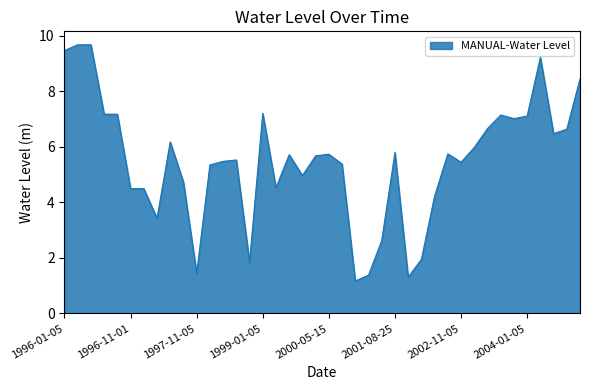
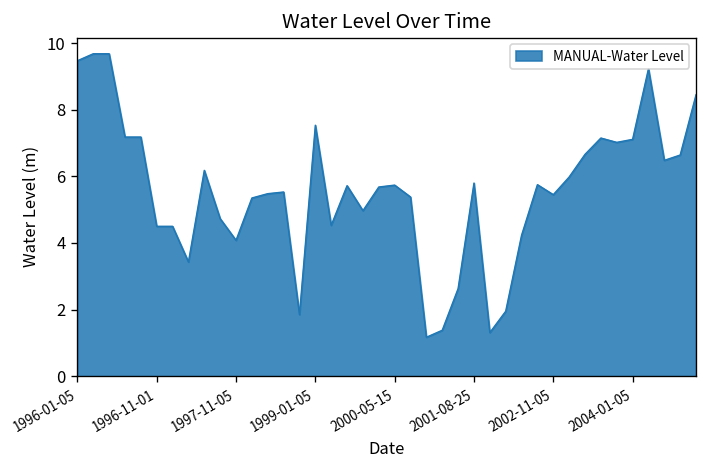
1997-11-05: 1.4 -> 4.1
1999-01-05: 7.2 -> 7.5
